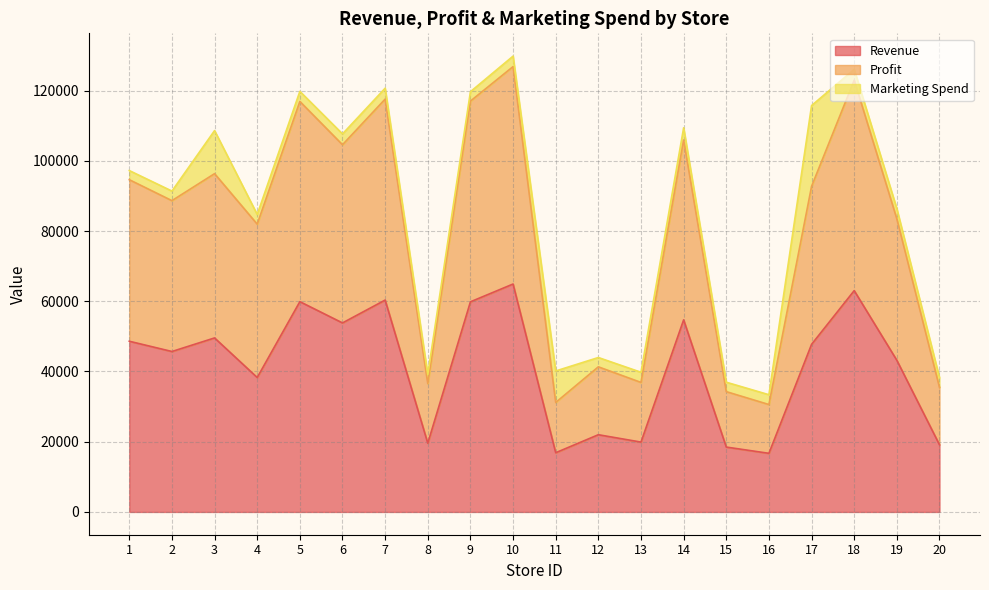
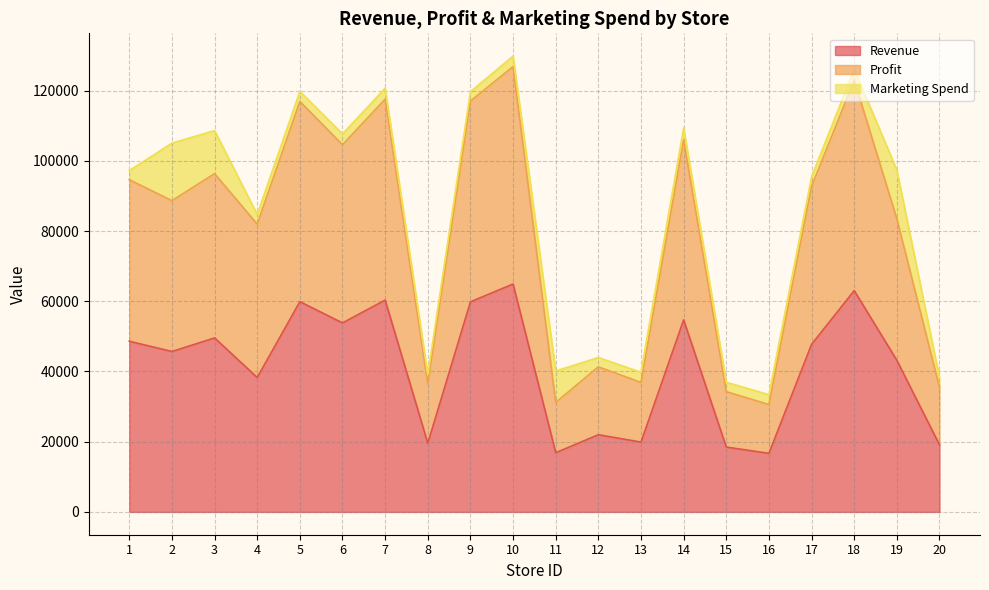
Marketing Spend, 2: 3000 -> 16000
Marketing Spend, 17: 23000 -> 3000
Marketing Spend, 19: 3000 -> 14000
